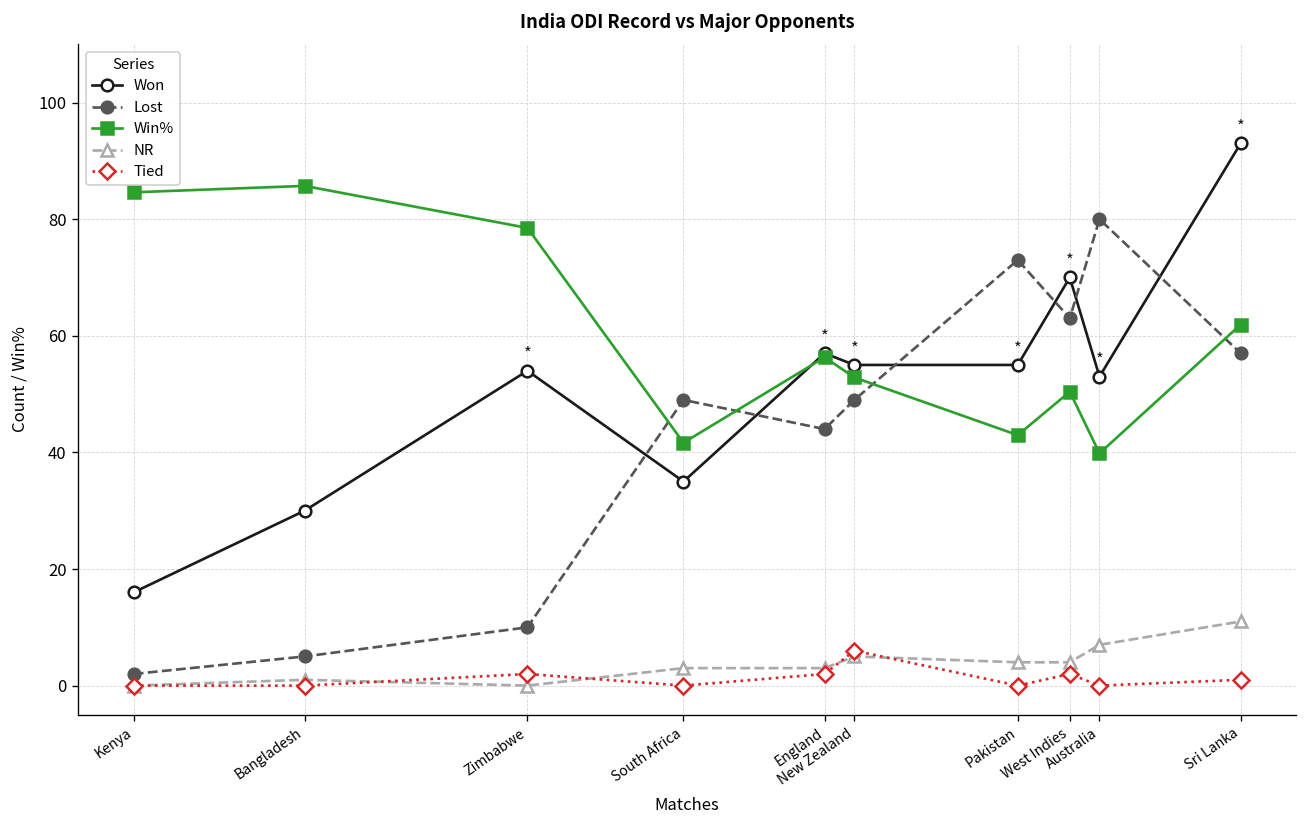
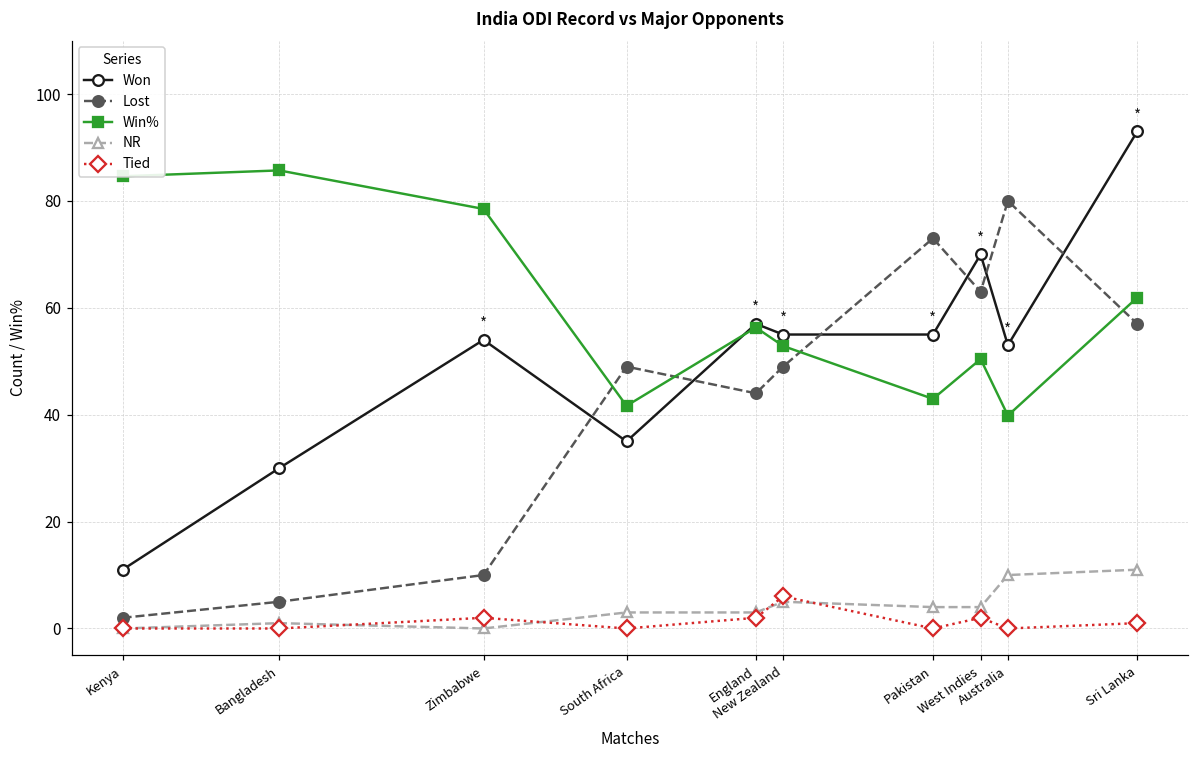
Won, Kenya: 16 -> 11
NR, Australia: 7 -> 10
